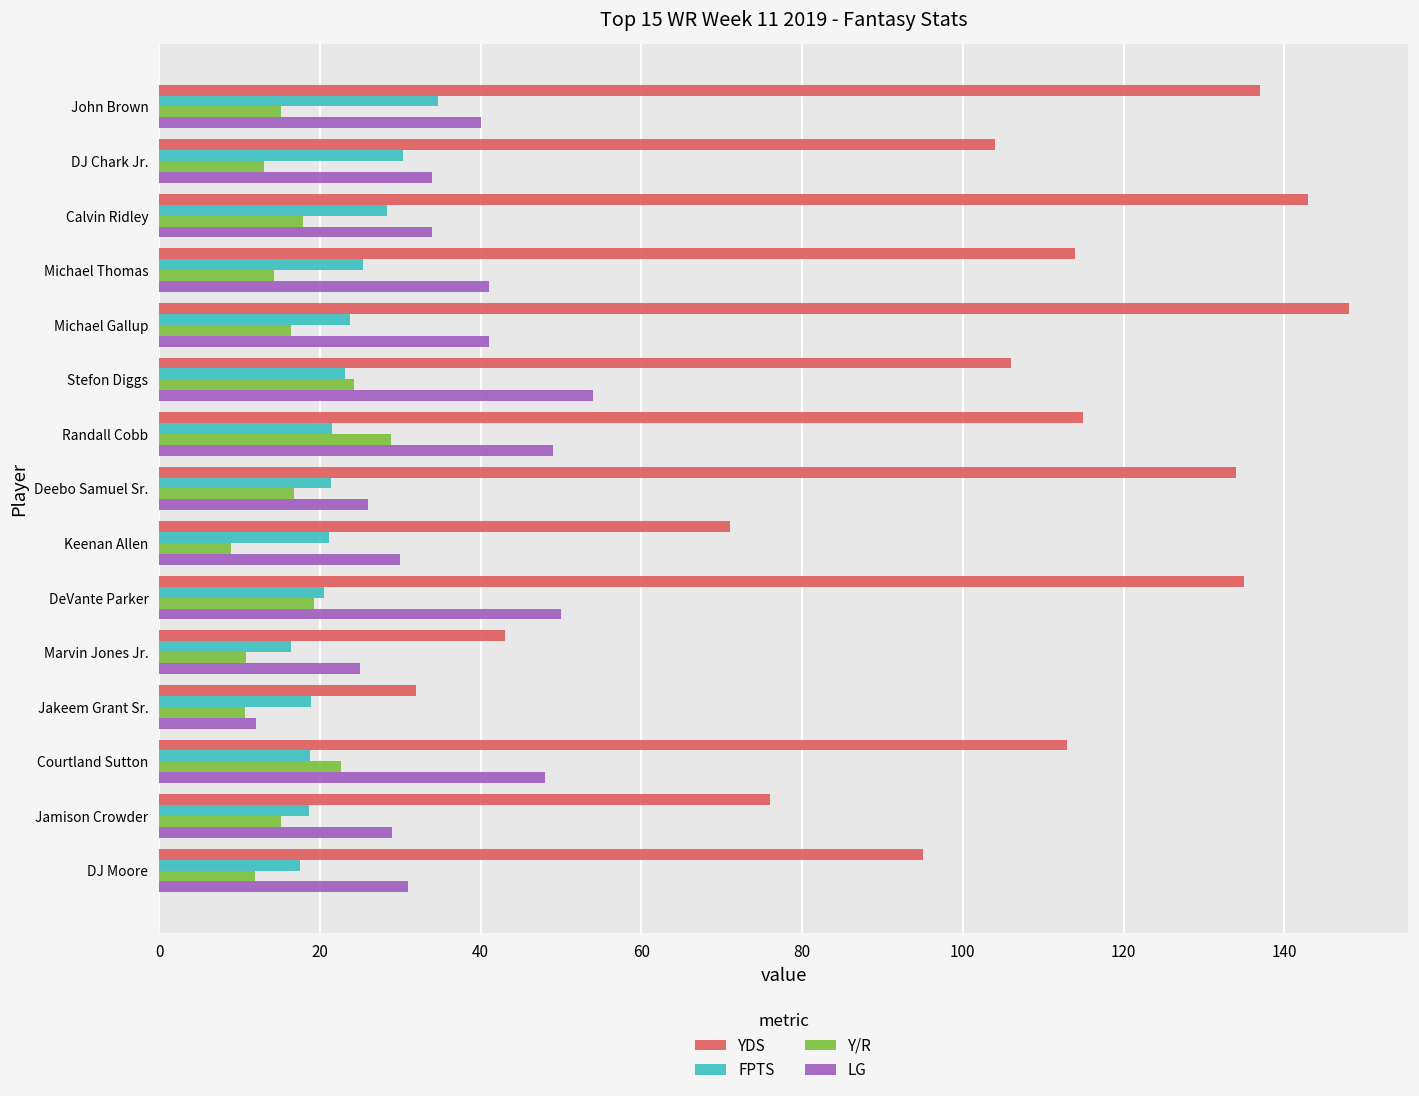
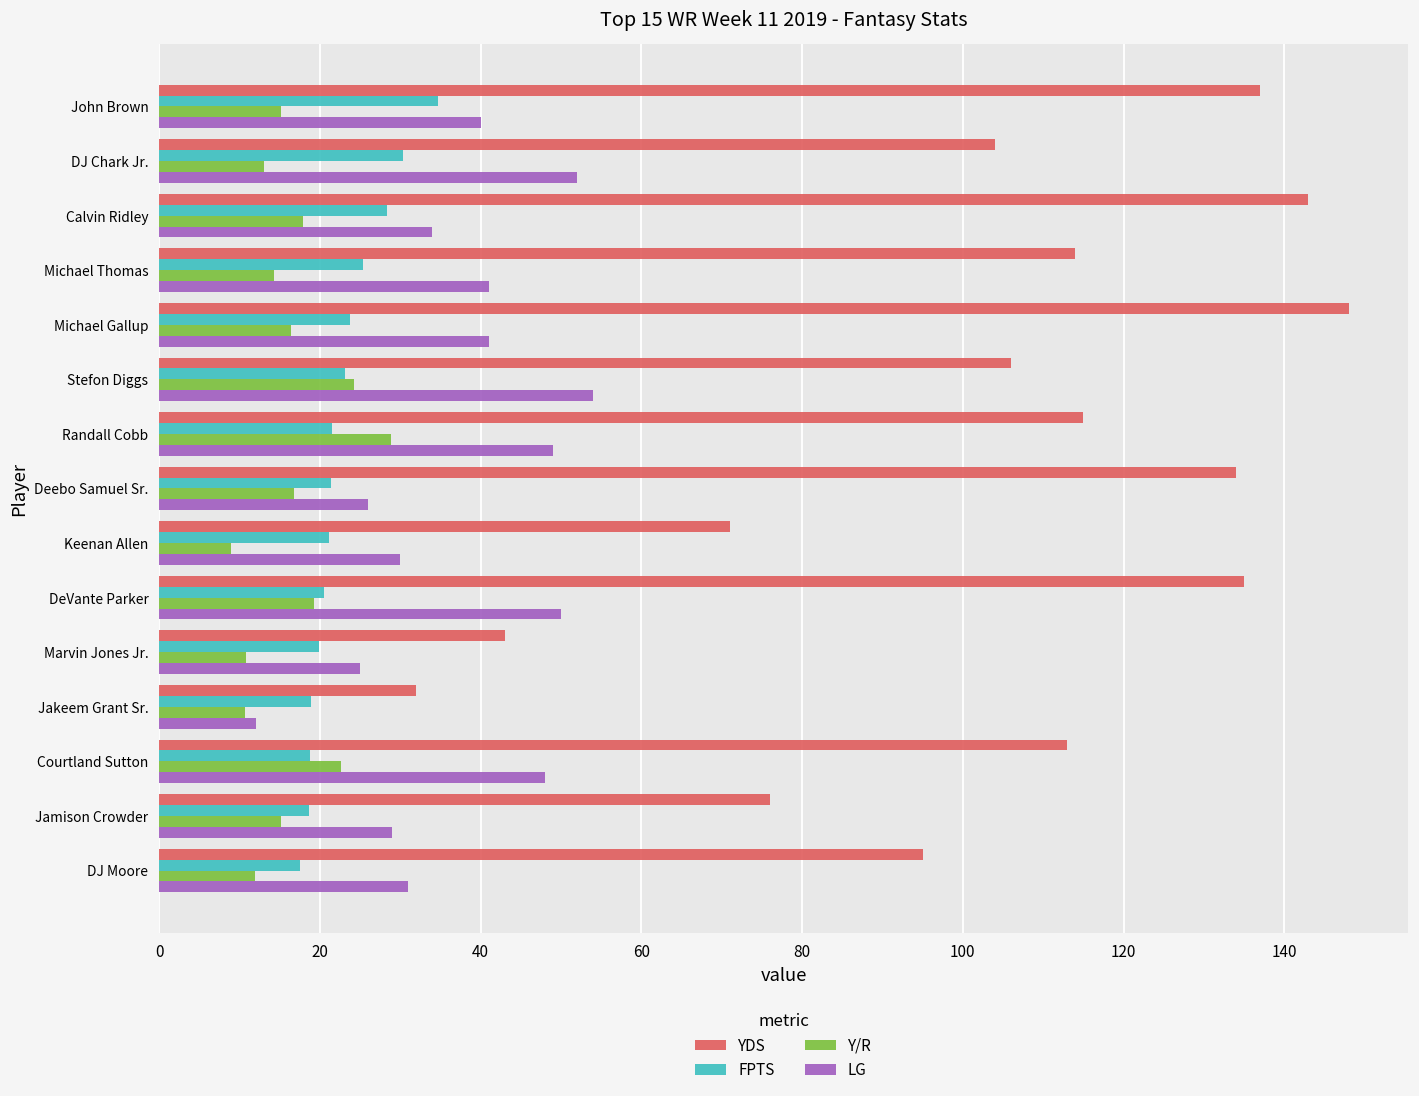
LG, DJ Chark Jr.: 34 -> 52
FPTS, Marvin Jones Jr.: 16 -> 20
